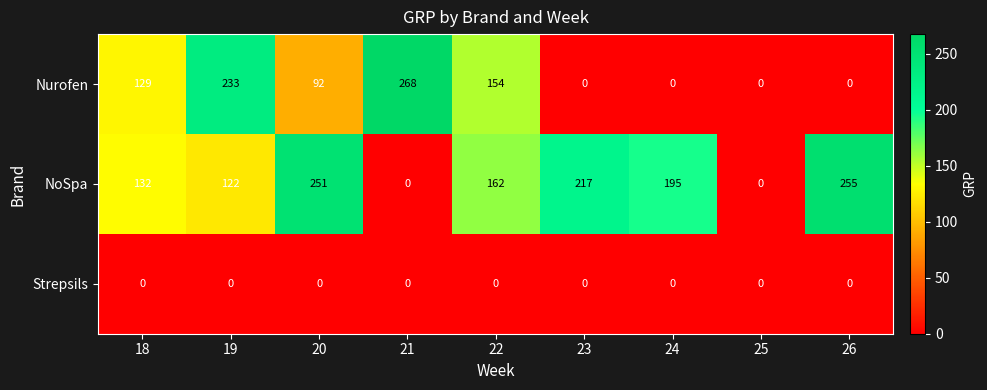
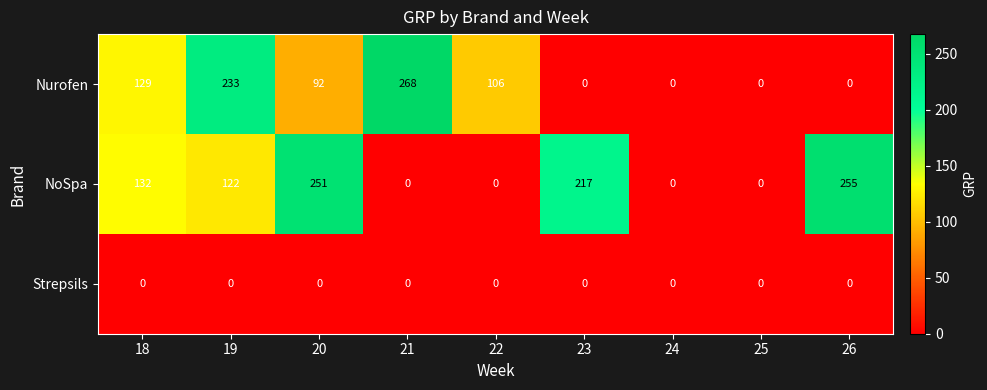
Nurofen, 22: 154 -> 106
NoSpa, 22: 162 -> 0
NoSpa, 24: 195 -> 0
